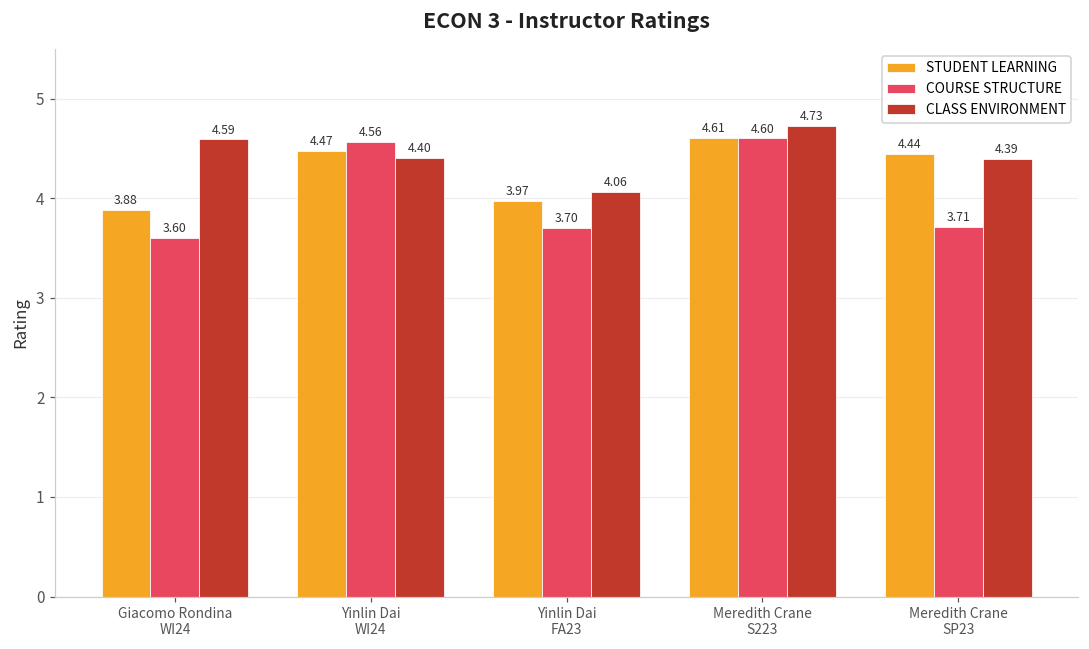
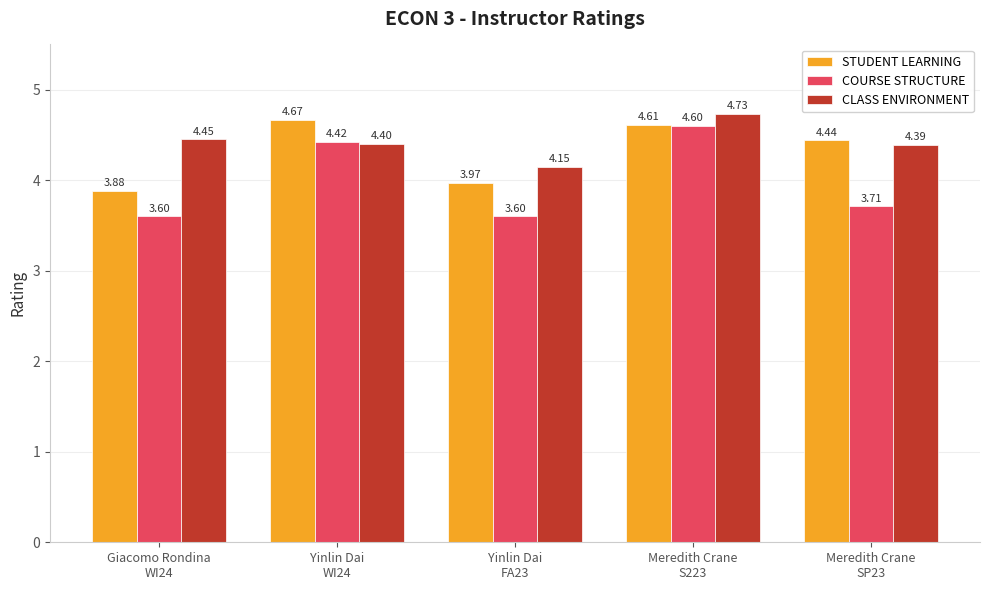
CLASS ENVIRONMENT, Giacomo Rondina WI24: 4.59 -> 4.45
STUDENT LEARNING, Yinlin Dai WI24: 4.47 -> 4.67
COURSE STRUCTURE, Yinlin Dai WI24: 4.56 -> 4.42
COURSE STRUCTURE, Yinlin Dai FA23: 3.70 -> 3.60
CLASS ENVIRONMENT, Yinlin Dai FA23: 4.06 -> 4.15
